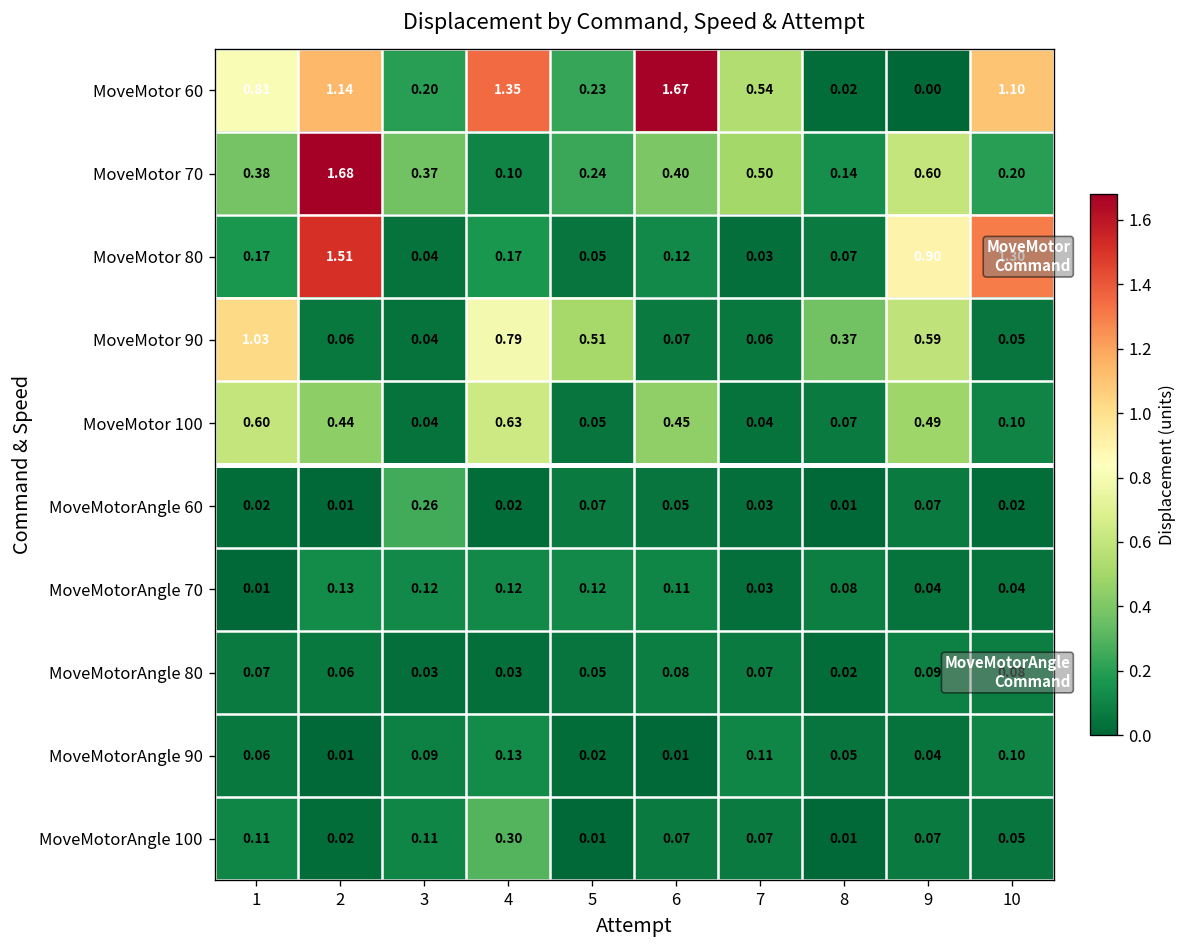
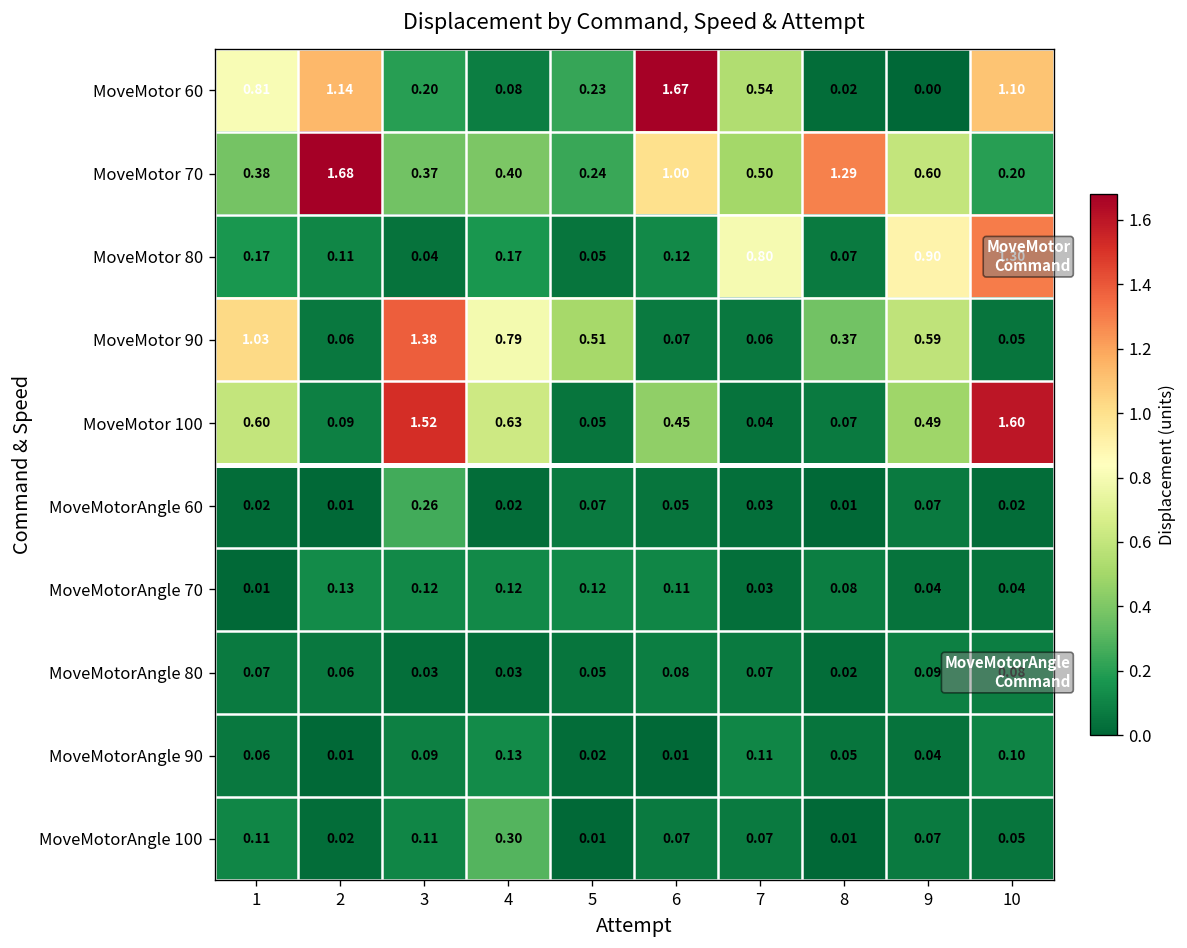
MoveMotor 60, 4: 1.35 -> 0.08
MoveMotor 70, 4: 0.10 -> 0.40
MoveMotor 70, 6: 0.40 -> 1.00
MoveMotor 70, 8: 0.14 -> 1.29
MoveMotor 80, 2: 1.51 -> 0.11
MoveMotor 80, 7: 0.03 -> 0.80
MoveMotor 90, 3: 0.04 -> 1.38
MoveMotor 100, 2: 0.44 -> 0.09
MoveMotor 100, 3: 0.04 -> 1.52
MoveMotor 100, 10: 0.10 -> 1.60
